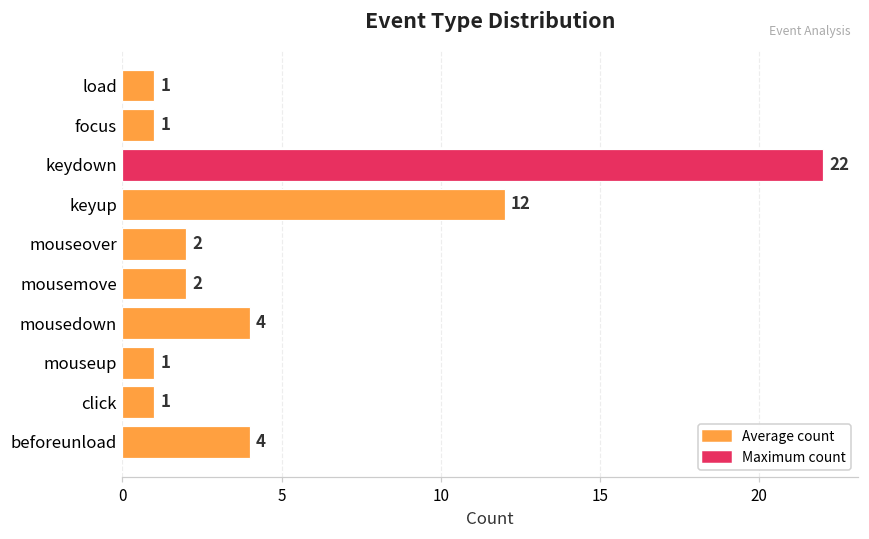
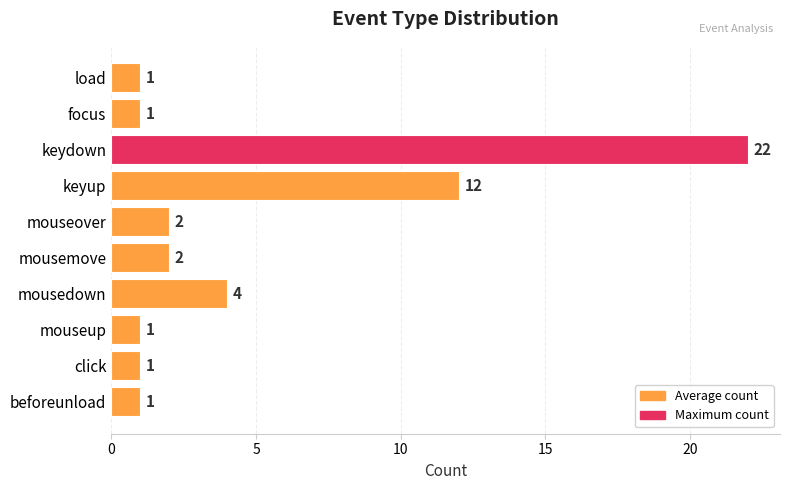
beforeunload: 4 -> 1
